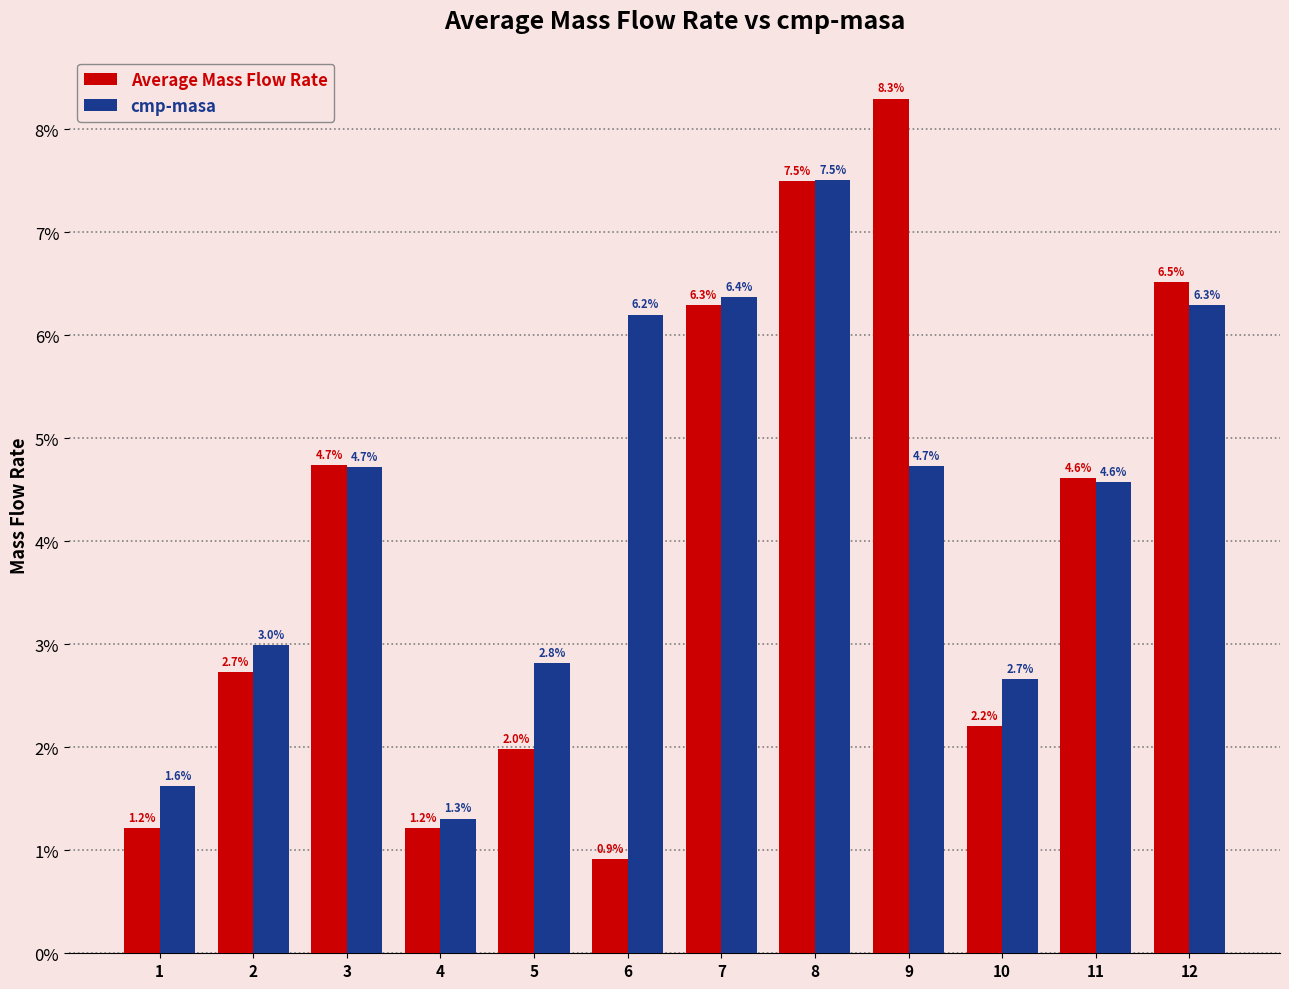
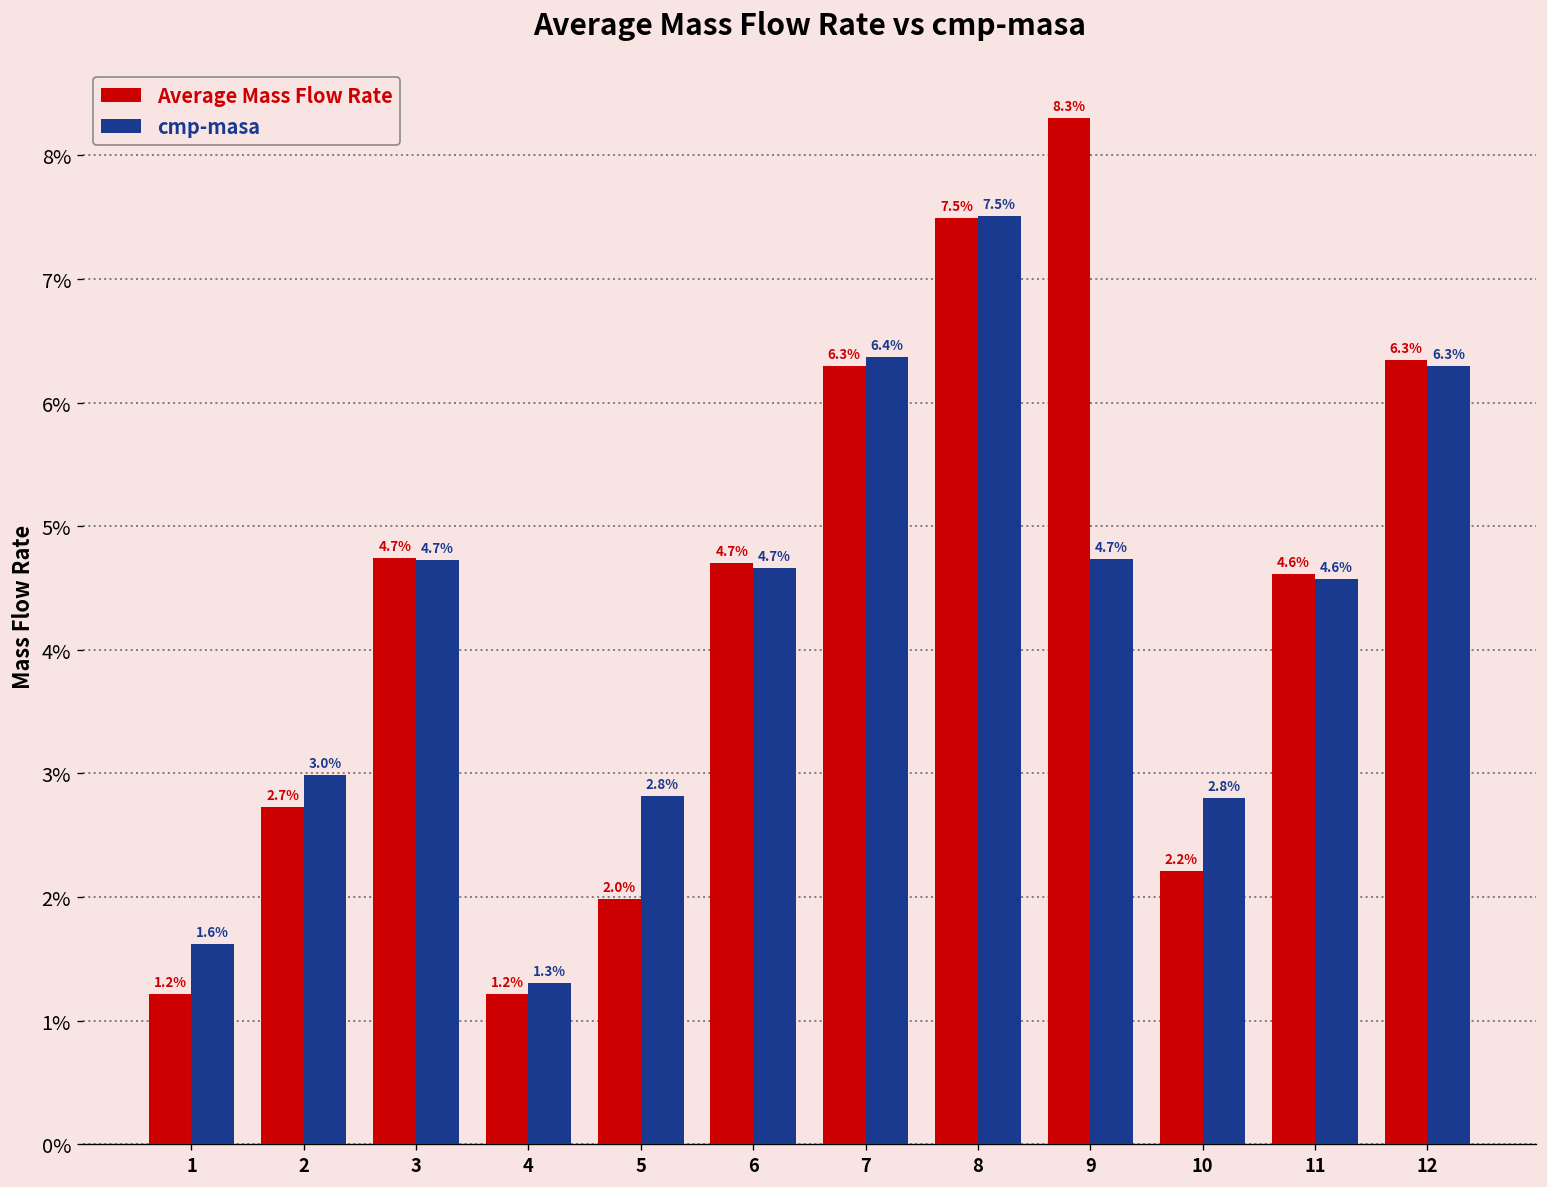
Average Mass Flow Rate, 6: 0.9% -> 4.7%
cmp-masa, 6: 6.2% -> 4.7%
cmp-masa, 10: 2.7% -> 2.8%
Average Mass Flow Rate, 12: 6.5% -> 6.3%
